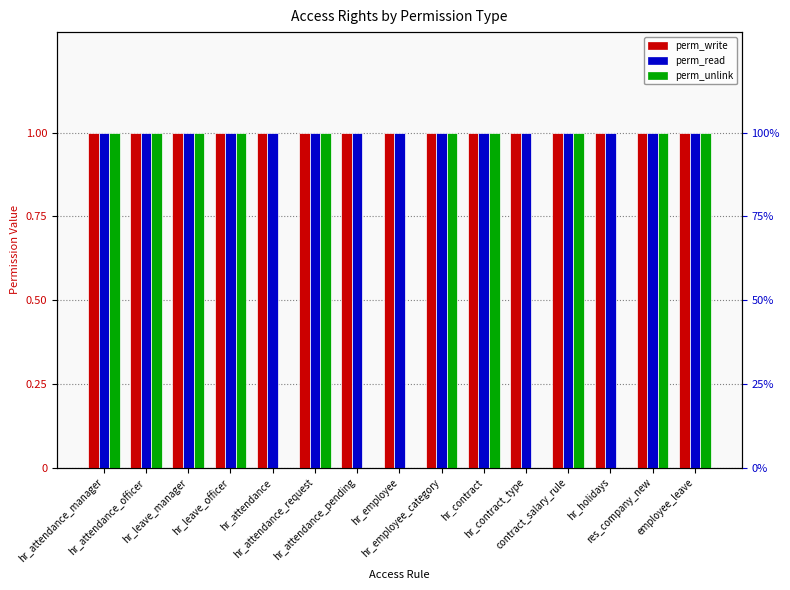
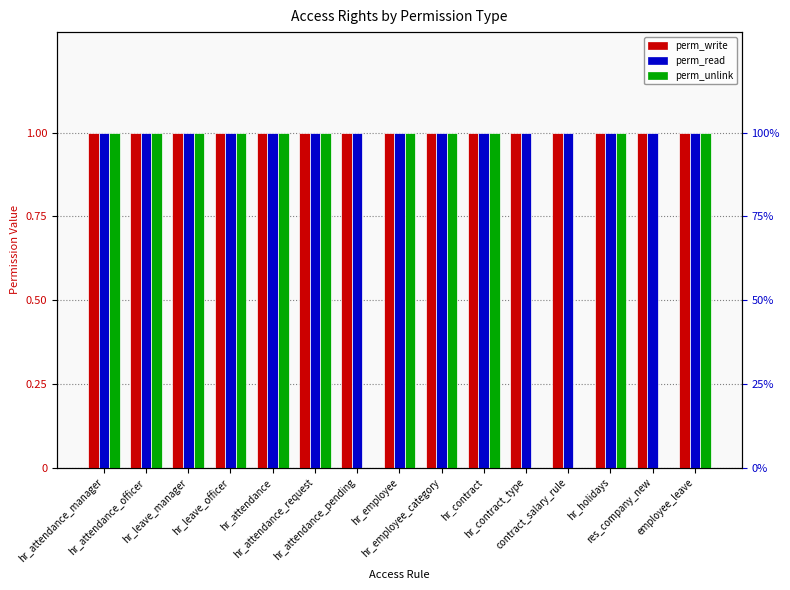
perm_unlink, hr_attendance: 0 -> 1
perm_unlink, hr_employee: 0 -> 1
perm_unlink, contract_salary_rule: 1 -> 0
perm_unlink, hr_holidays: 0 -> 1
perm_unlink, res_company_new: 1 -> 0
